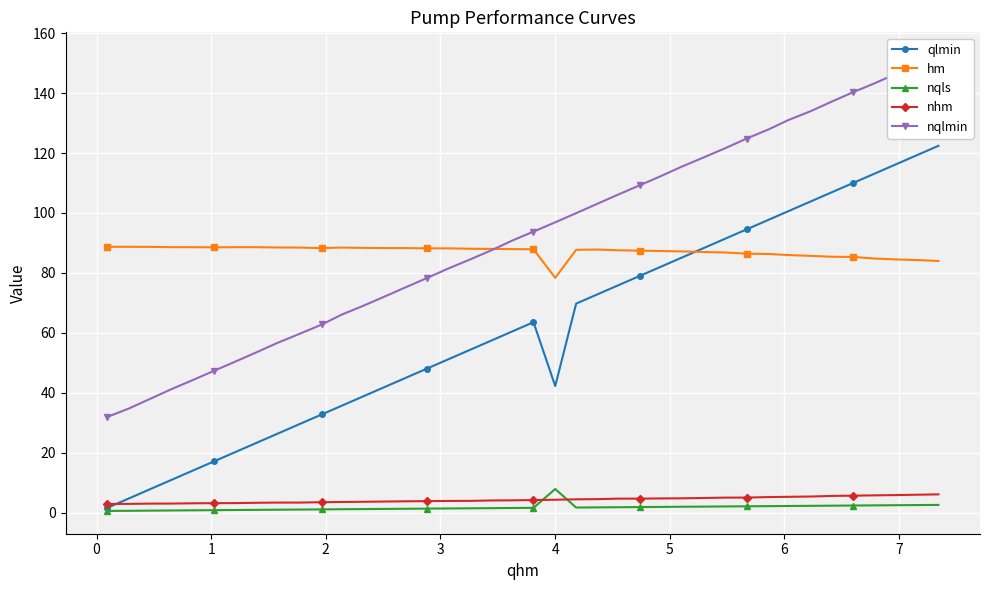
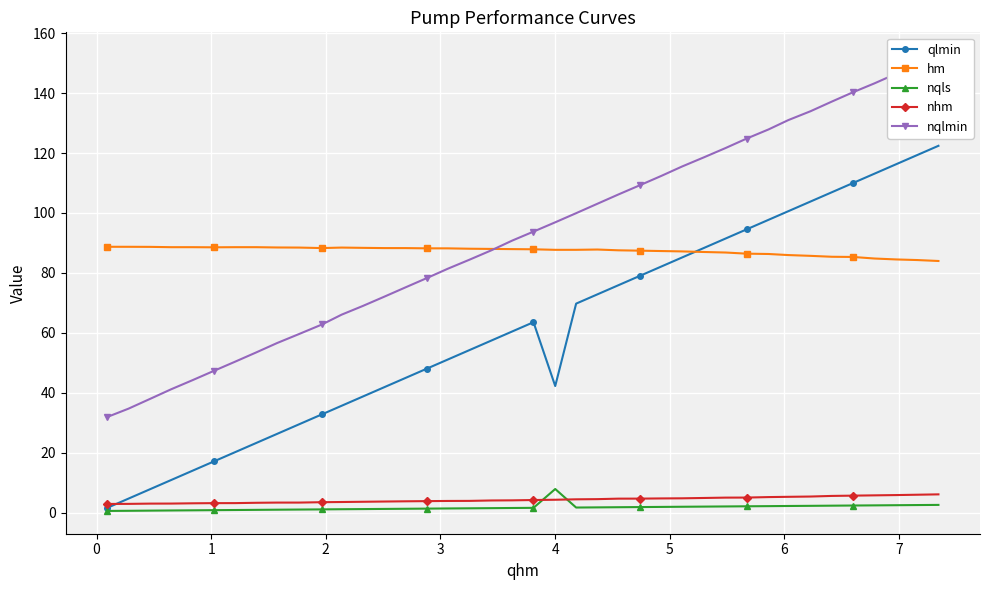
hm, 4: 78 -> 88
